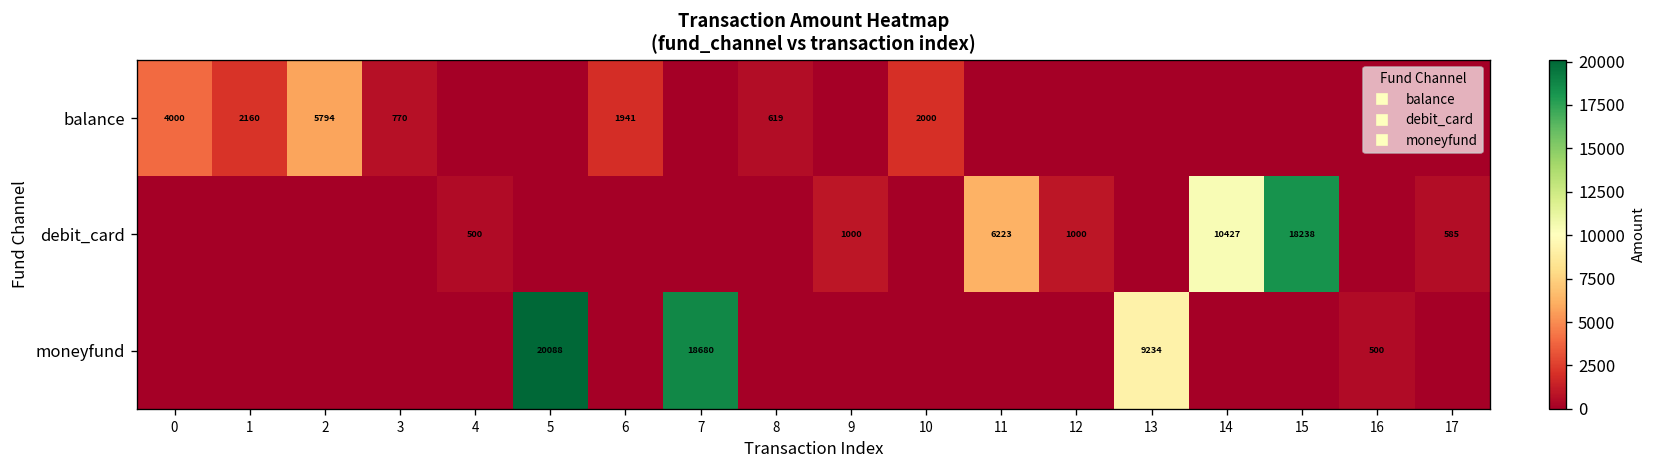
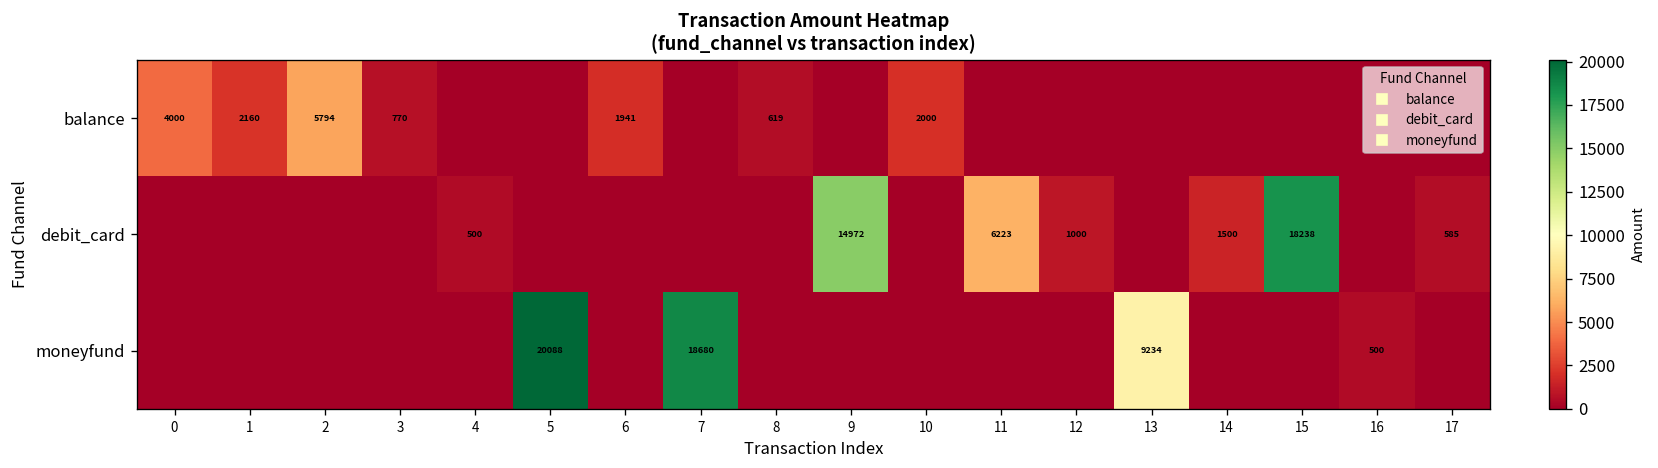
debit_card, 9: 1000 -> 14972
debit_card, 14: 10427 -> 1500
